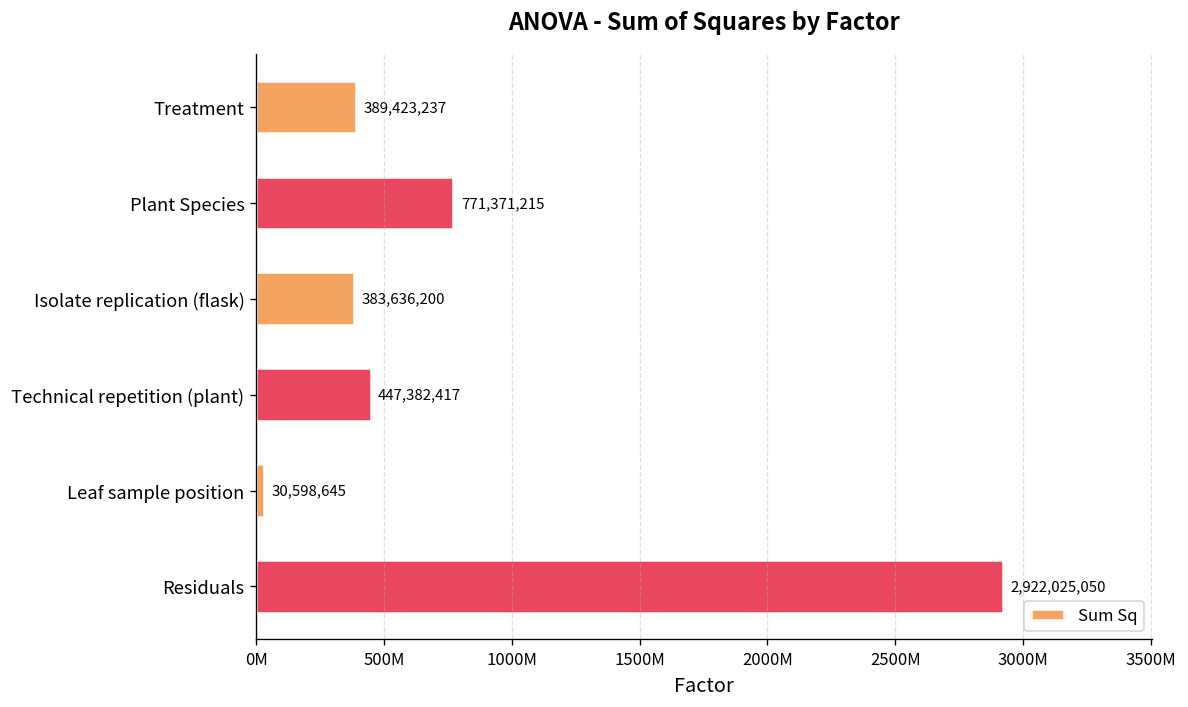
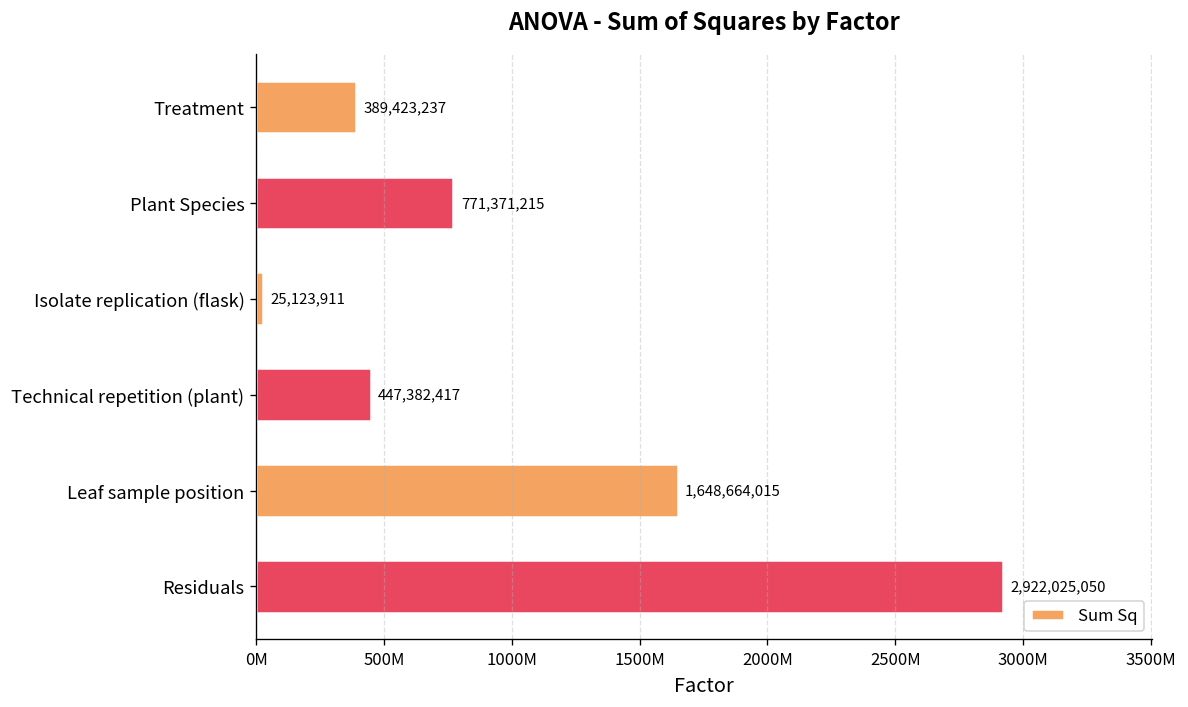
Isolate replication (flask): 383,636,200 -> 25,123,911
Leaf sample position: 30,598,645 -> 1,648,664,015
